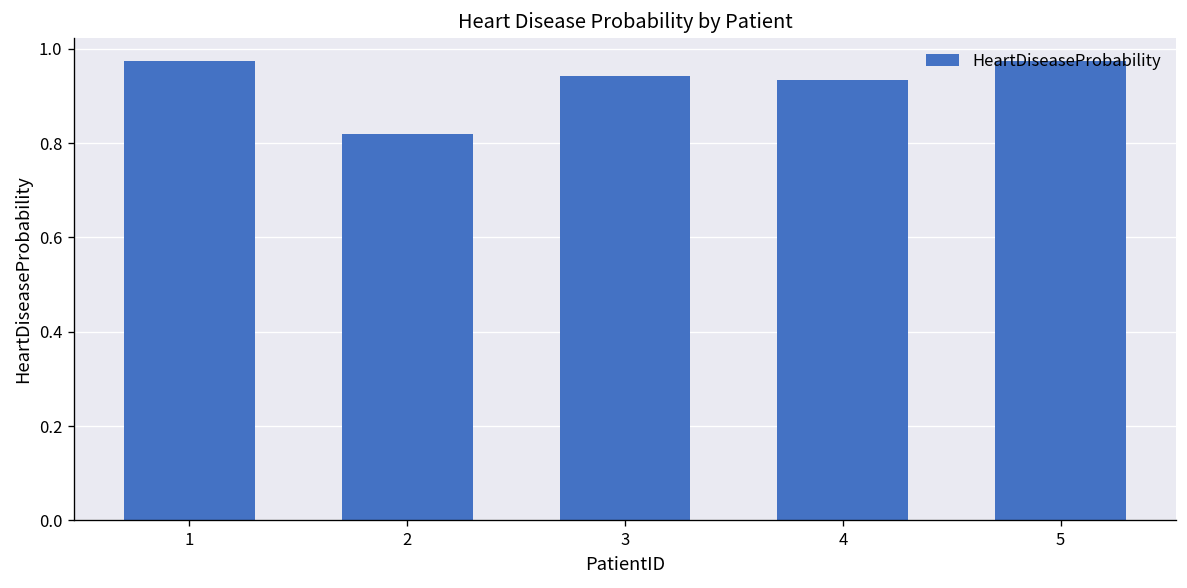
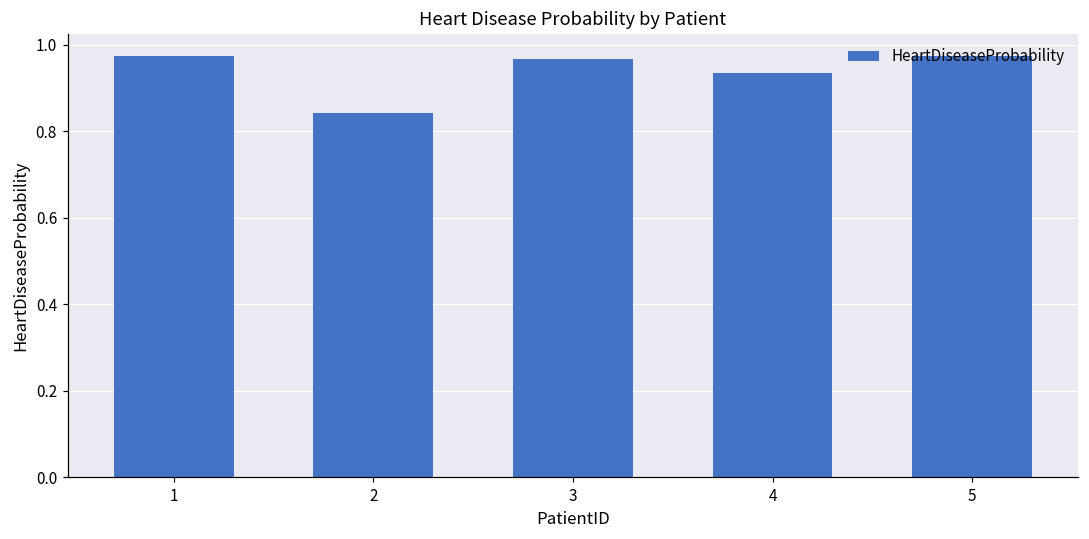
2: 0.82 -> 0.84
3: 0.94 -> 0.97
